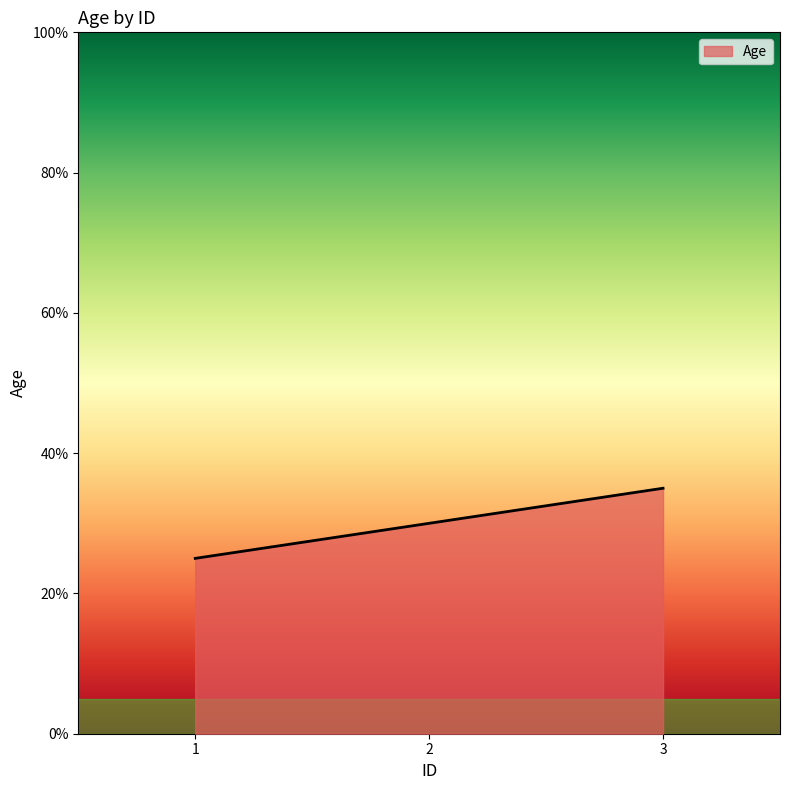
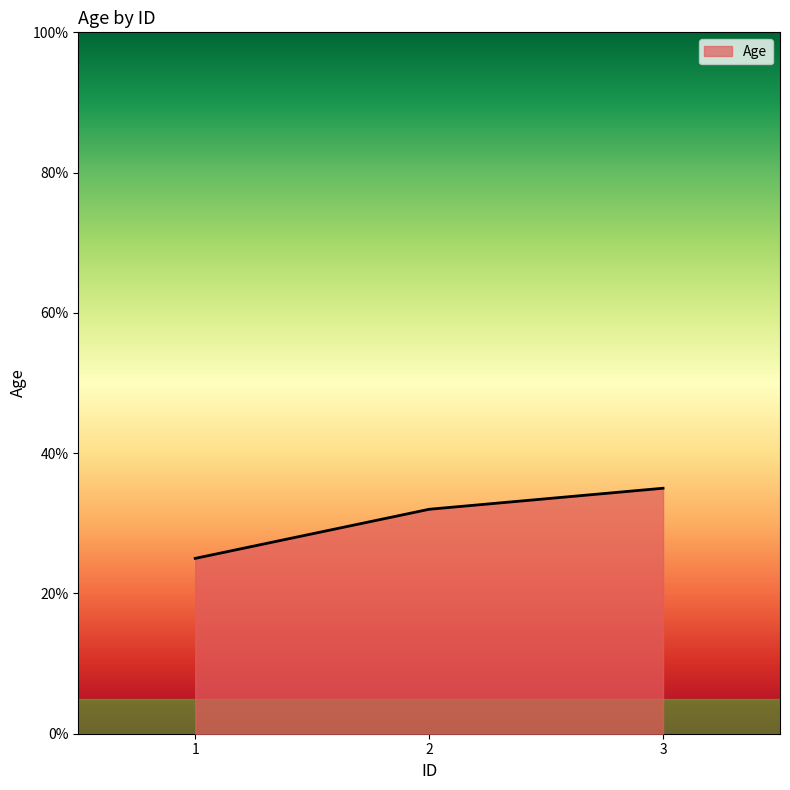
2: 30% -> 32%
